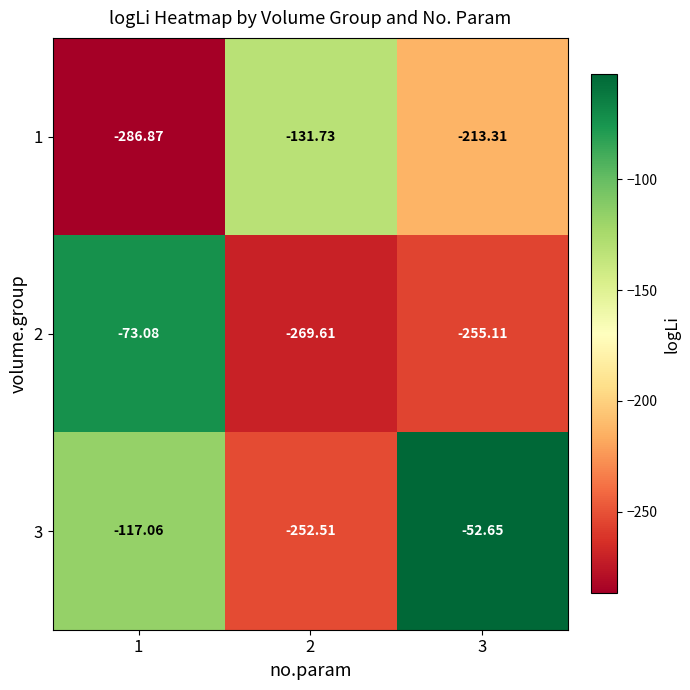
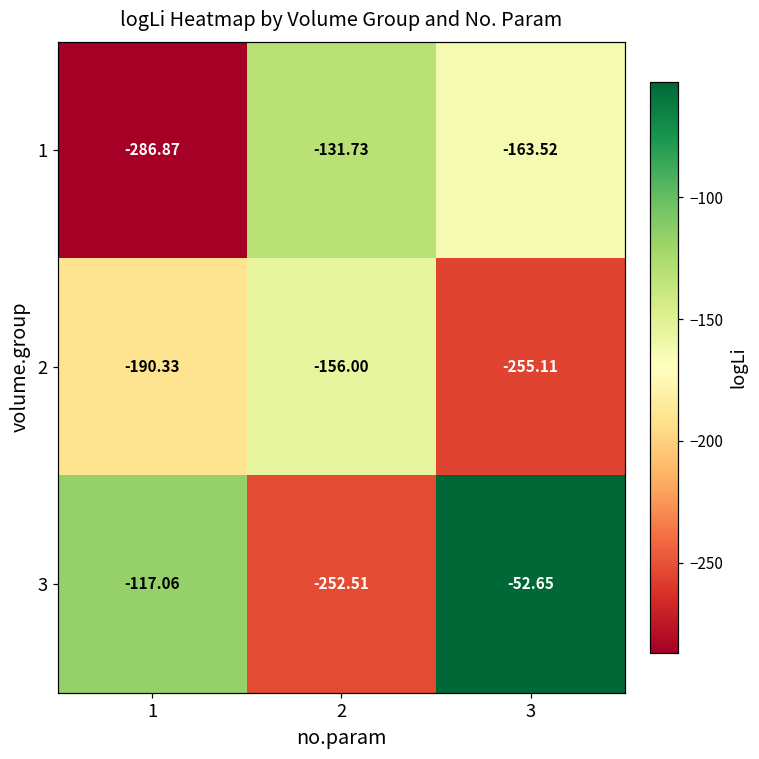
1, 3: -213.31 -> -163.52
2, 1: -73.08 -> -190.33
2, 2: -269.61 -> -156.00
